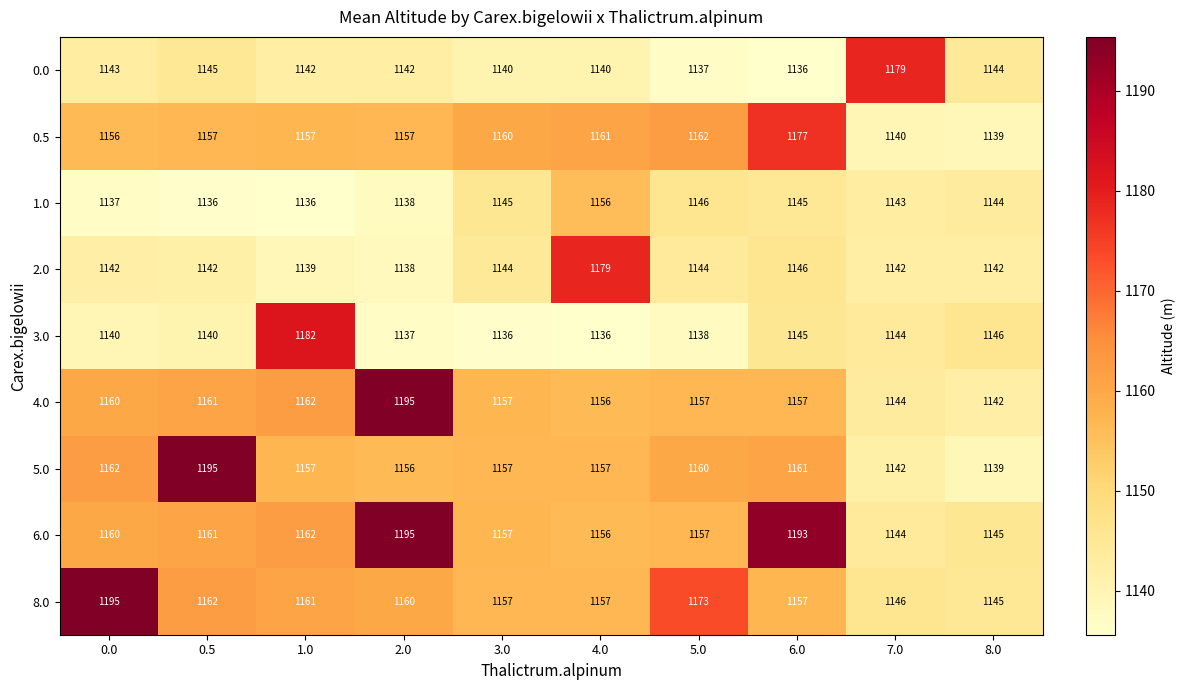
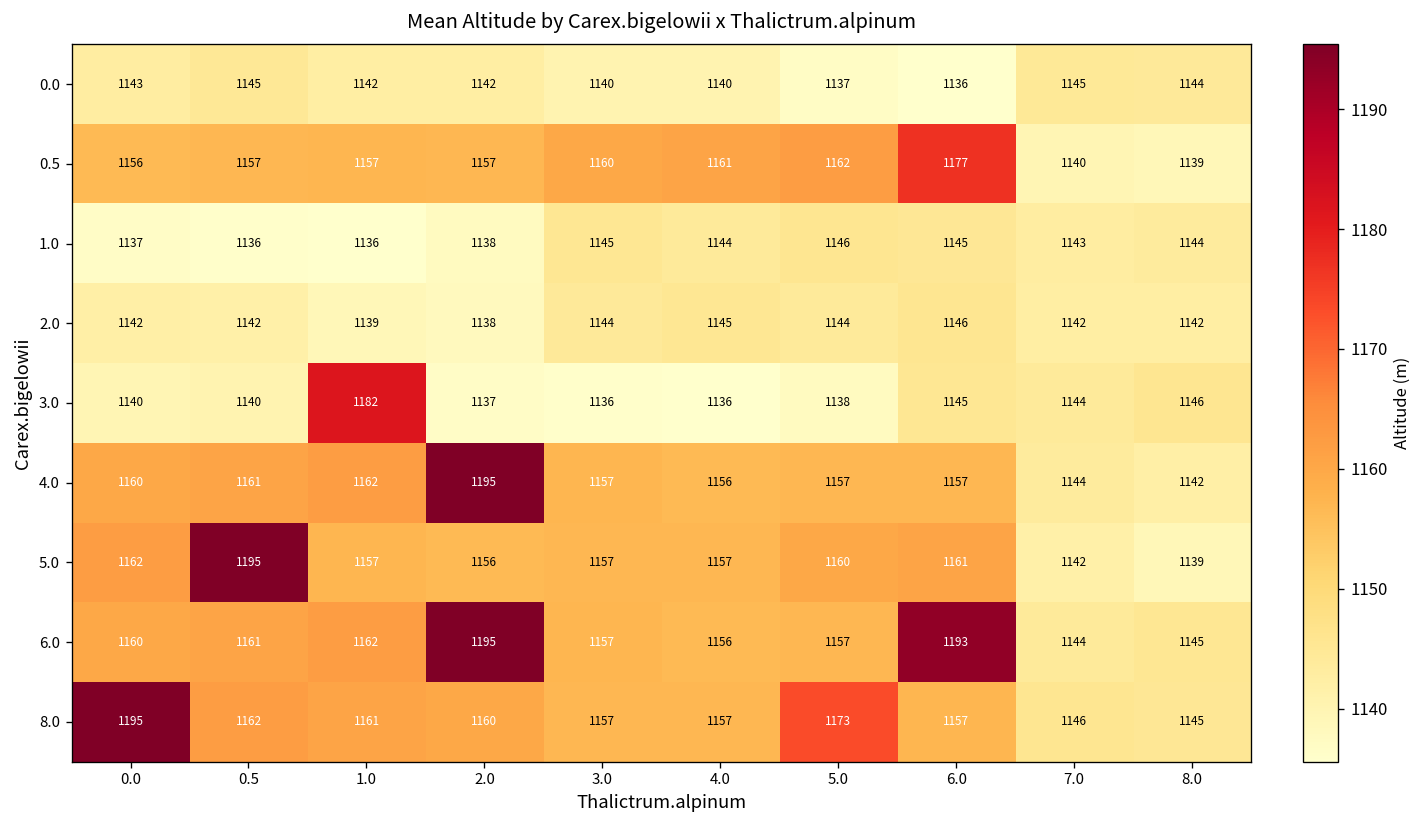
0.0, 7.0: 1179 -> 1145
1.0, 4.0: 1156 -> 1144
2.0, 4.0: 1179 -> 1145
